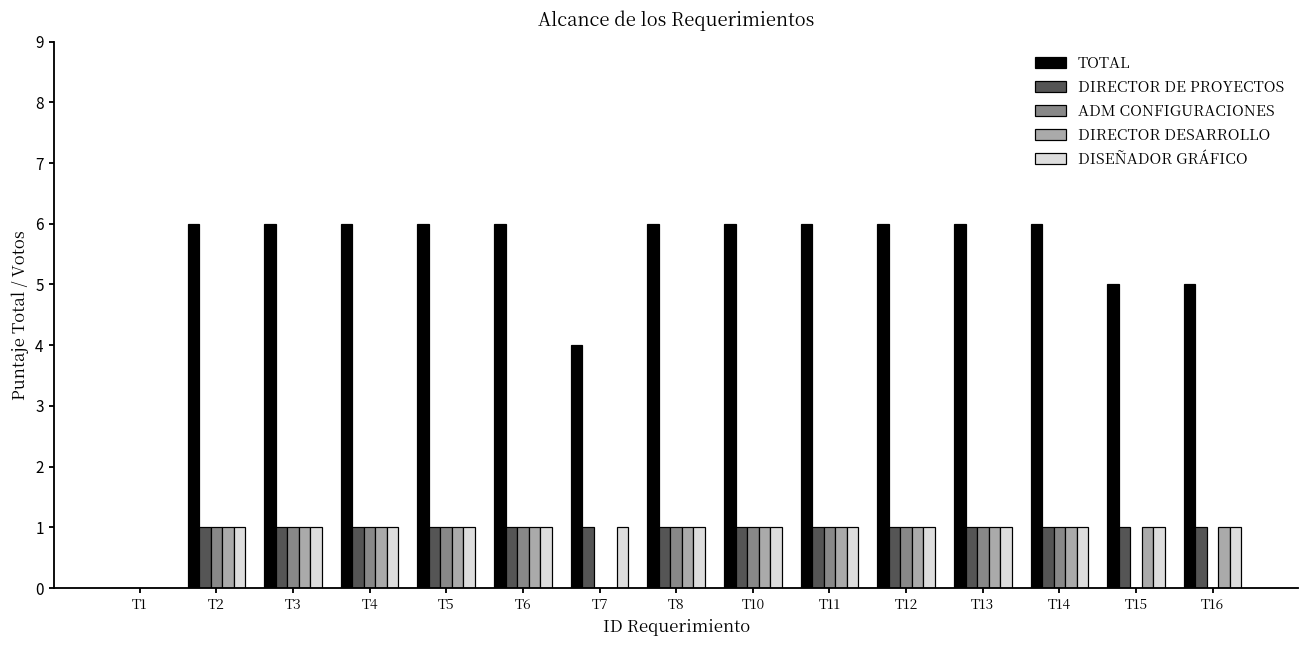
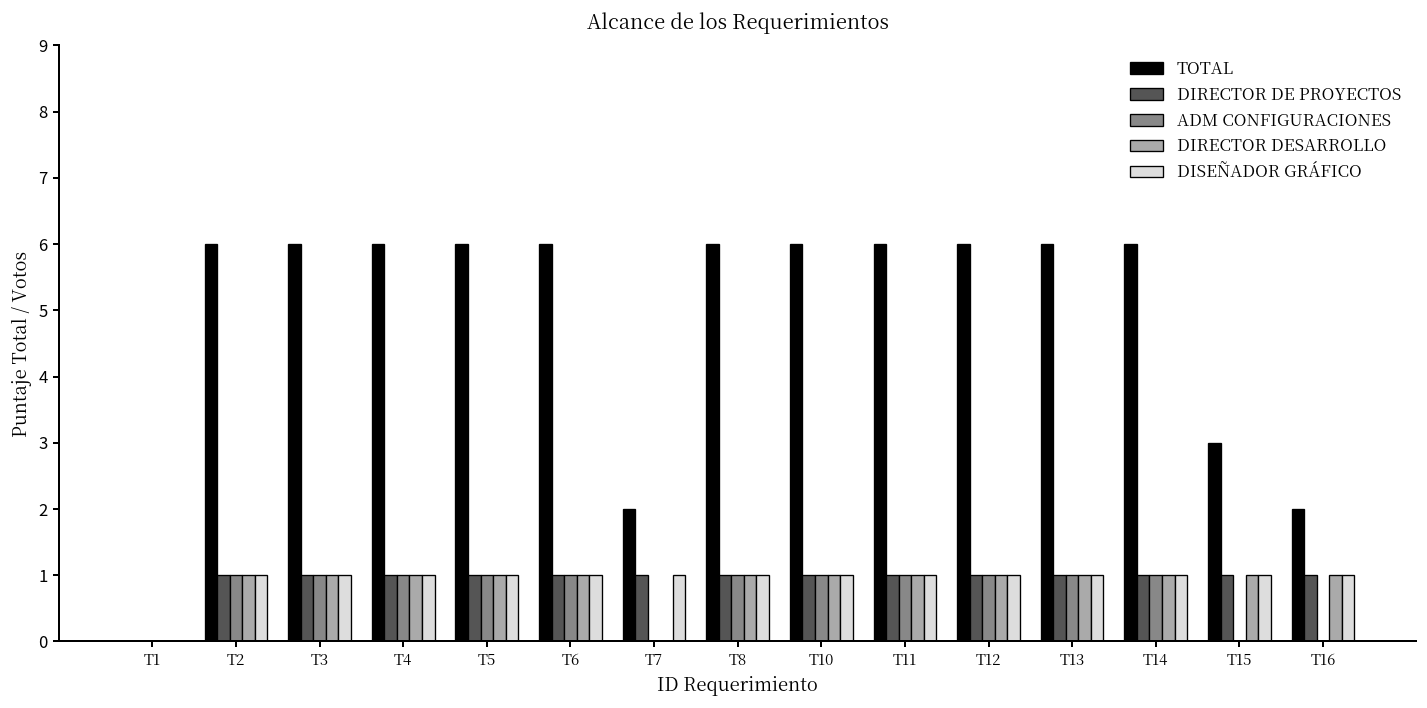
TOTAL, T7: 4 -> 2
TOTAL, T15: 5 -> 3
TOTAL, T16: 5 -> 2
